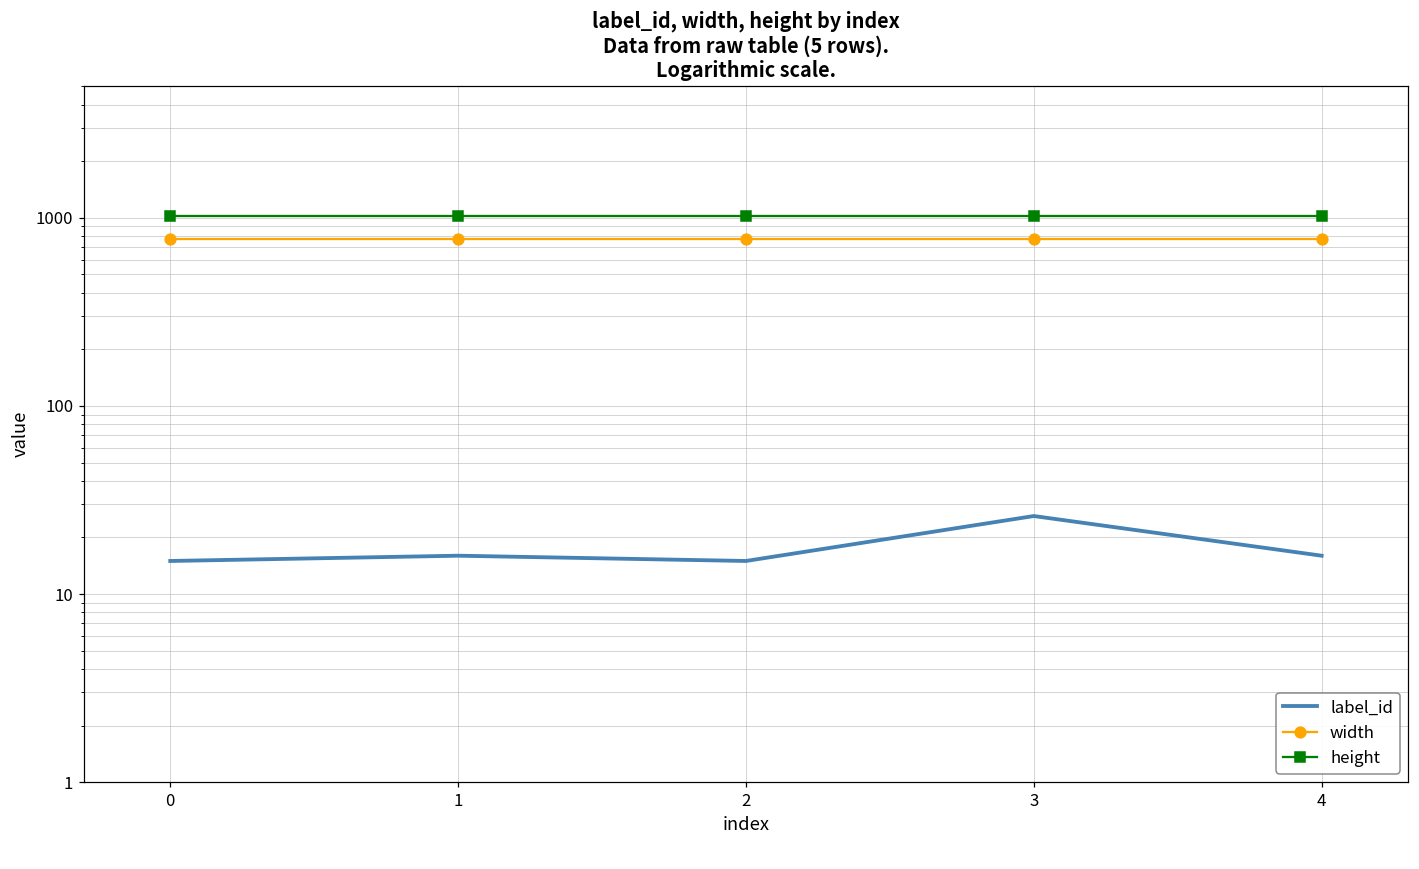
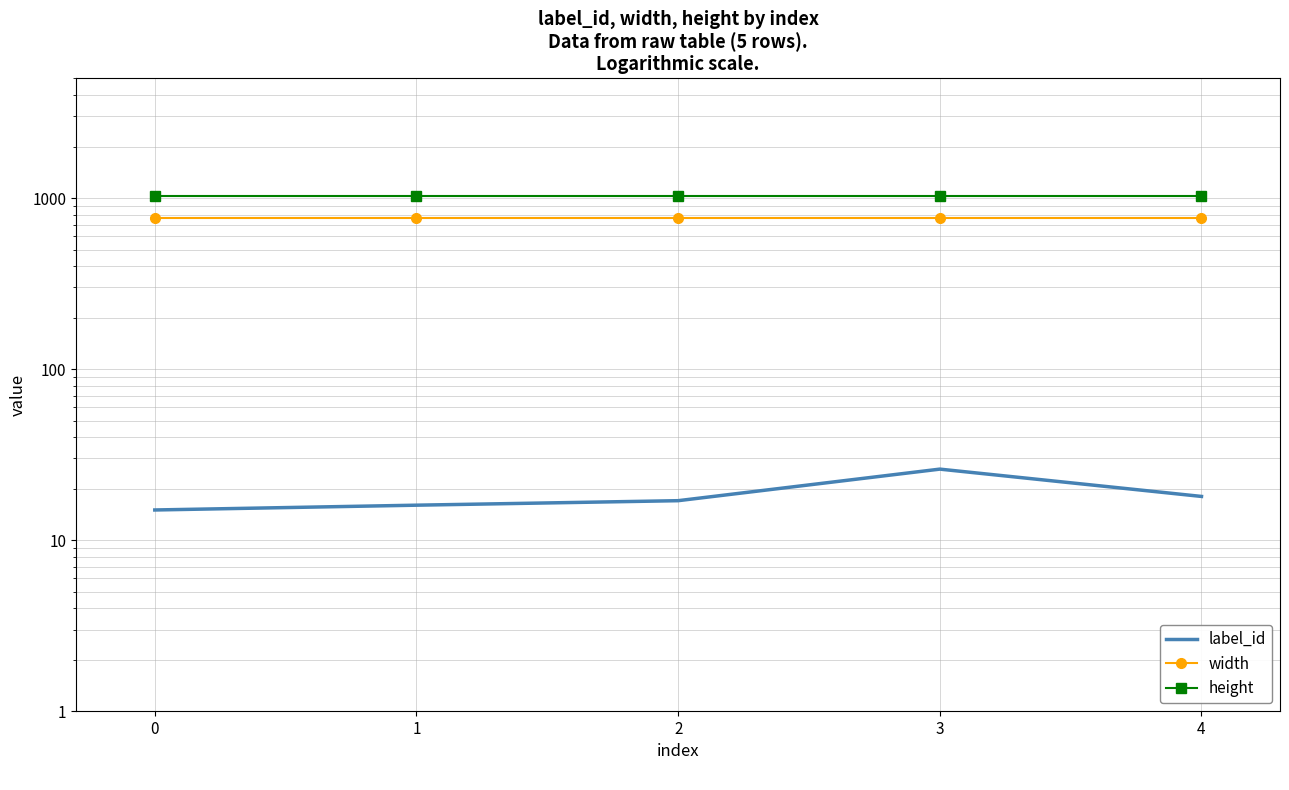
label_id, 2: 15 -> 17
label_id, 4: 16 -> 18
